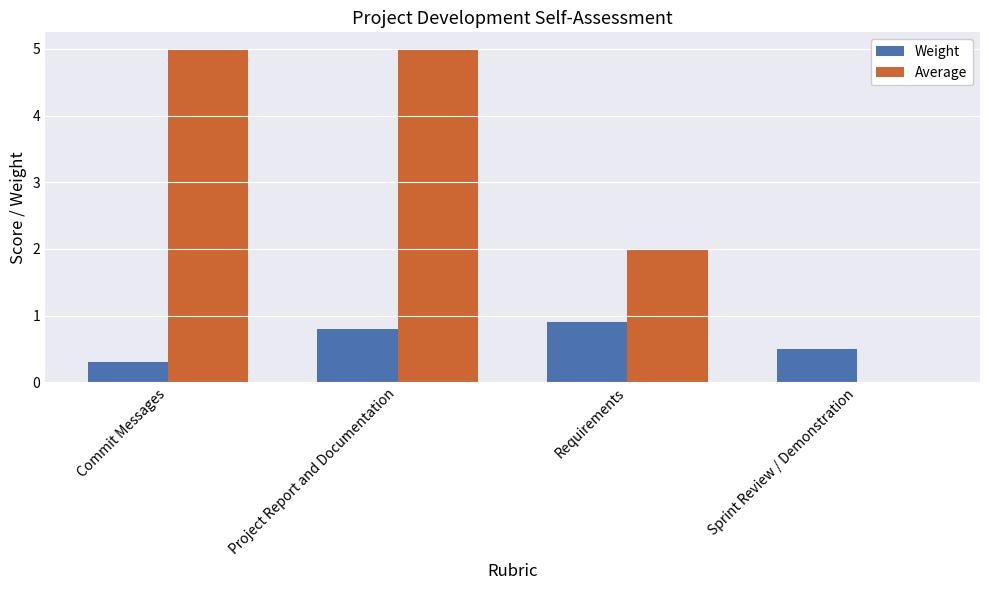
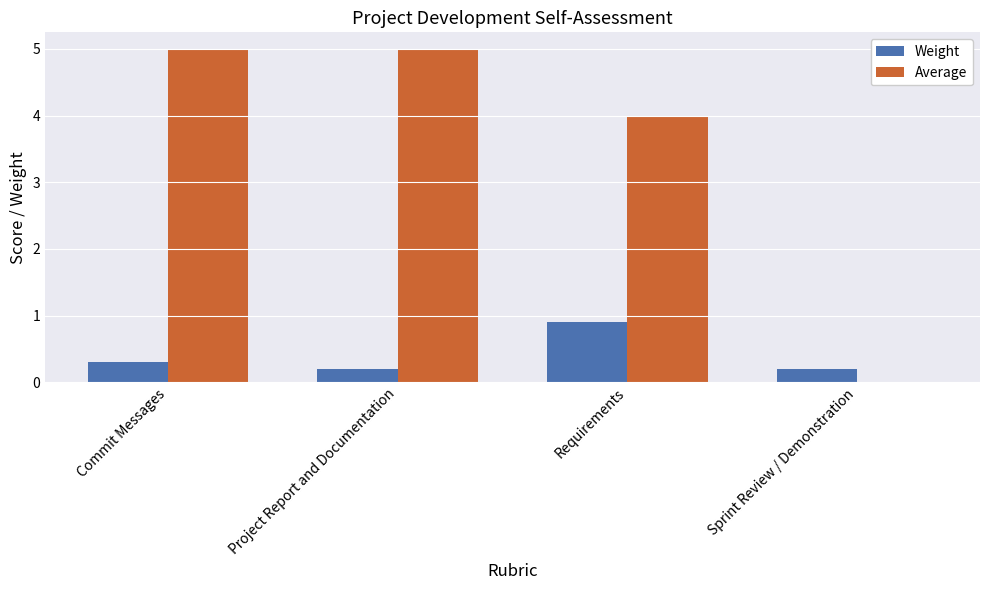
Weight, Project Report and Documentation: 0.8 -> 0.2
Average, Requirements: 2 -> 4
Weight, Sprint Review / Demonstration: 0.5 -> 0.2
